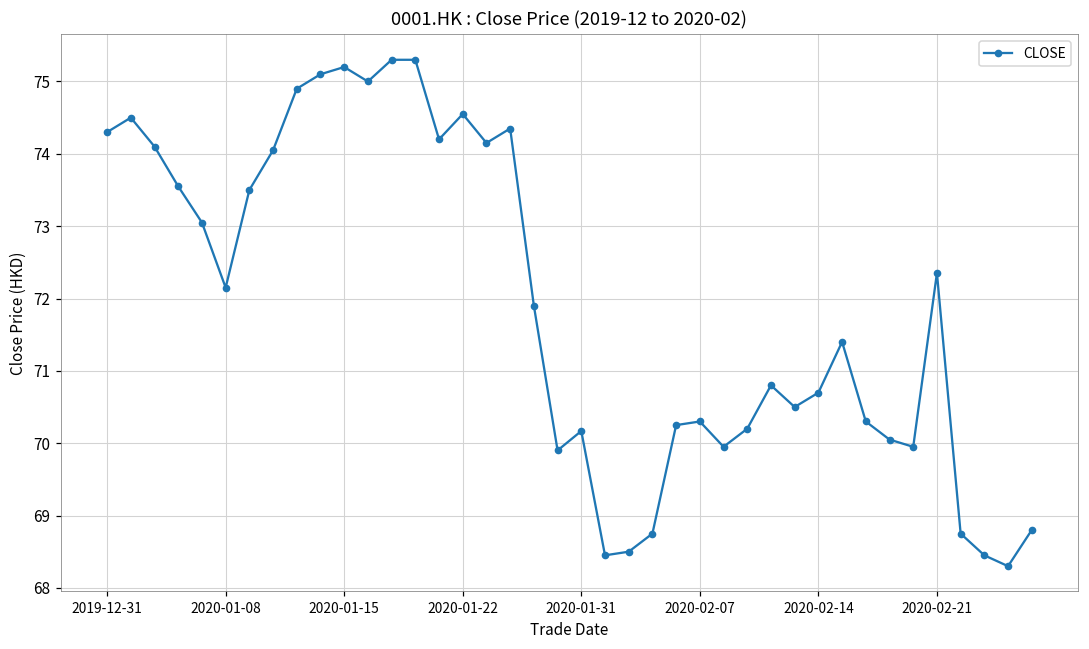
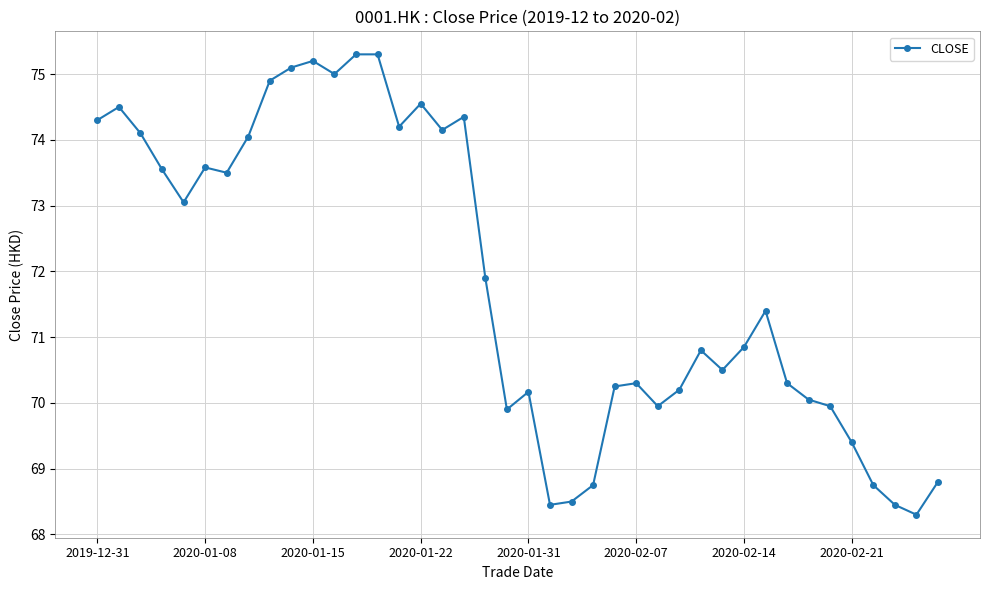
2020-01-08: 72.2 -> 73.6
2020-02-14: 70.7 -> 70.8
2020-02-21: 72.4 -> 69.4
